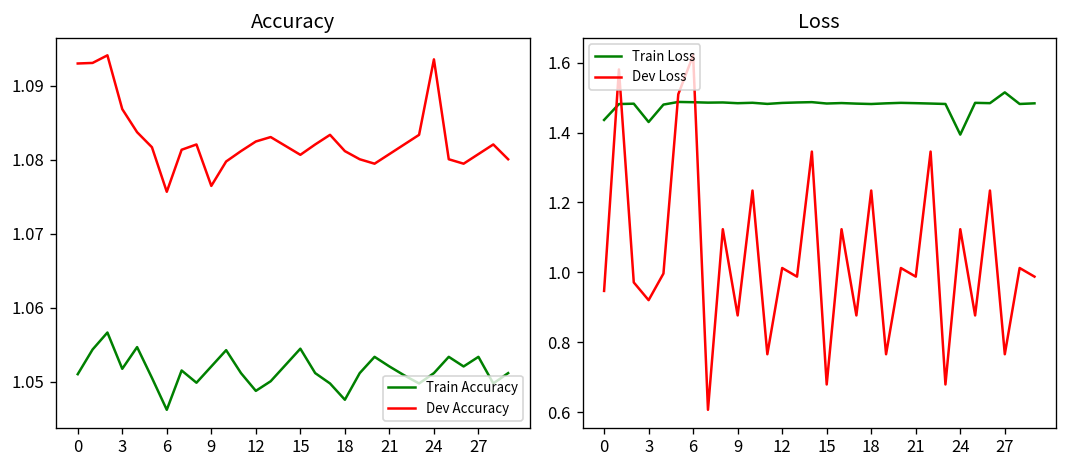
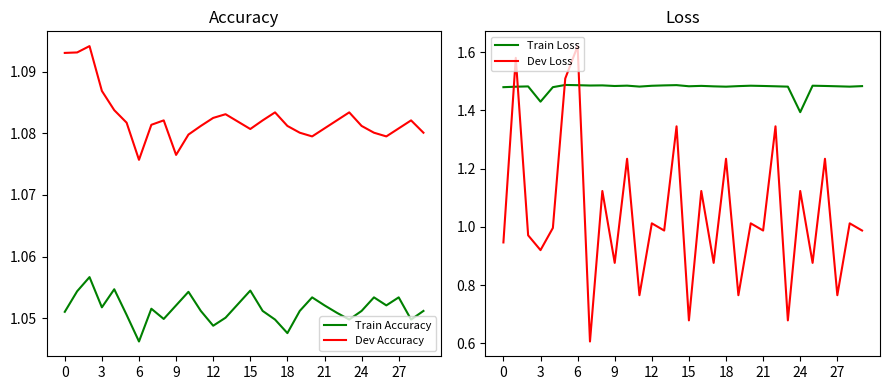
Accuracy, Dev Accuracy, 24: 1.094 -> 1.081
Loss, Train Loss, 0: 1.44 -> 1.48
Loss, Train Loss, 27: 1.52 -> 1.48
